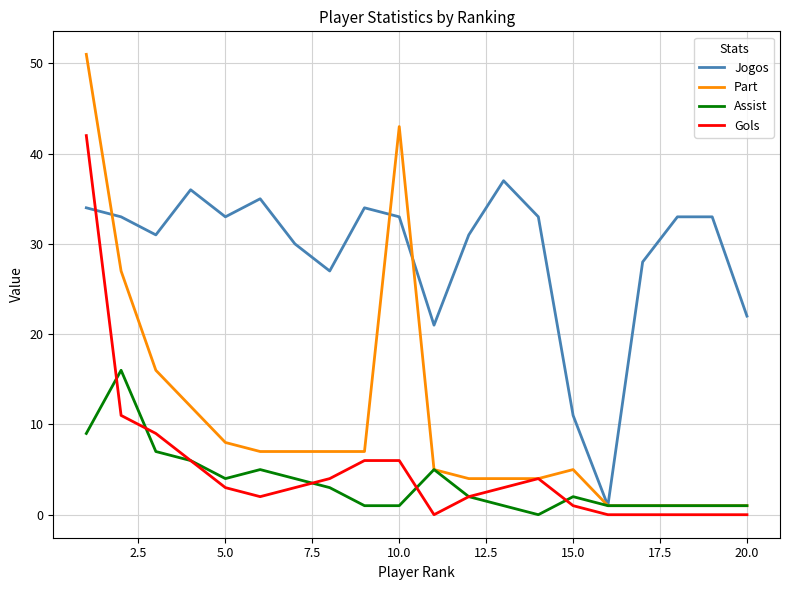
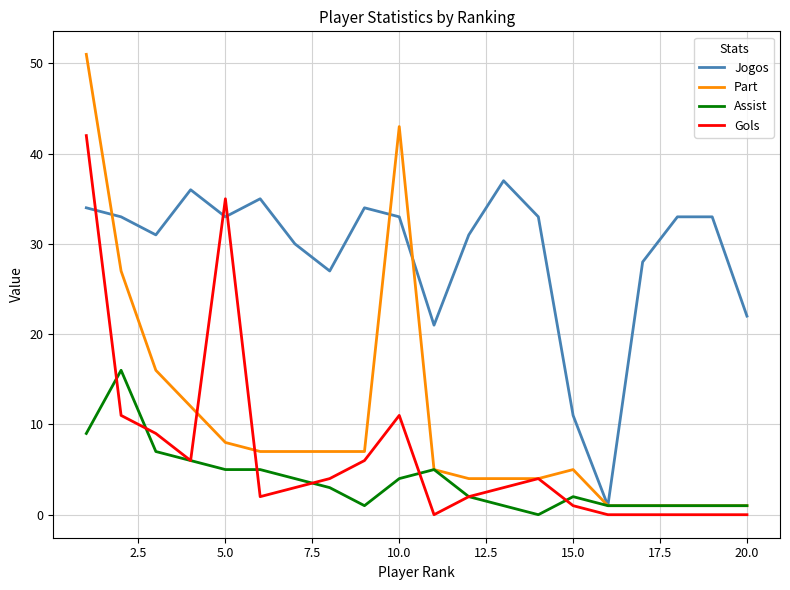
Assist, 5.0: 4 -> 5
Gols, 5.0: 3 -> 35
Assist, 10.0: 1 -> 4
Gols, 10.0: 6 -> 11
